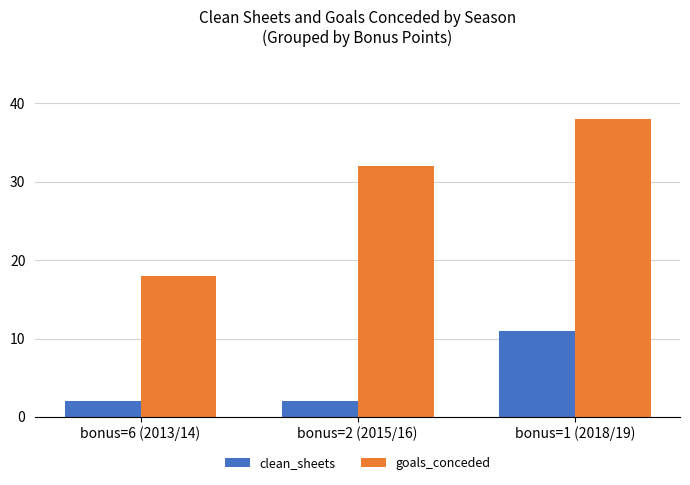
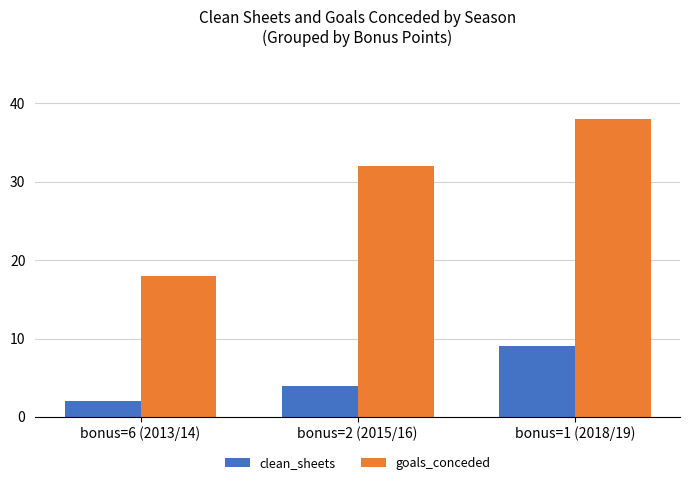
clean_sheets, bonus=2 (2015/16): 2 -> 4
clean_sheets, bonus=1 (2018/19): 11 -> 9
